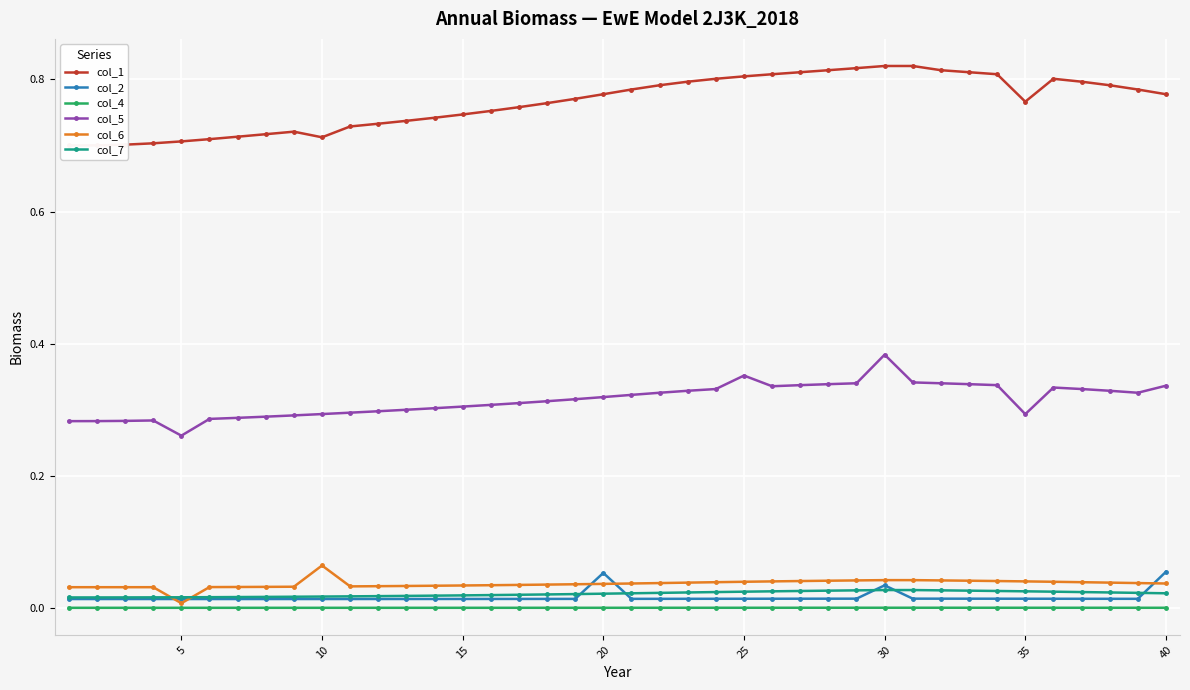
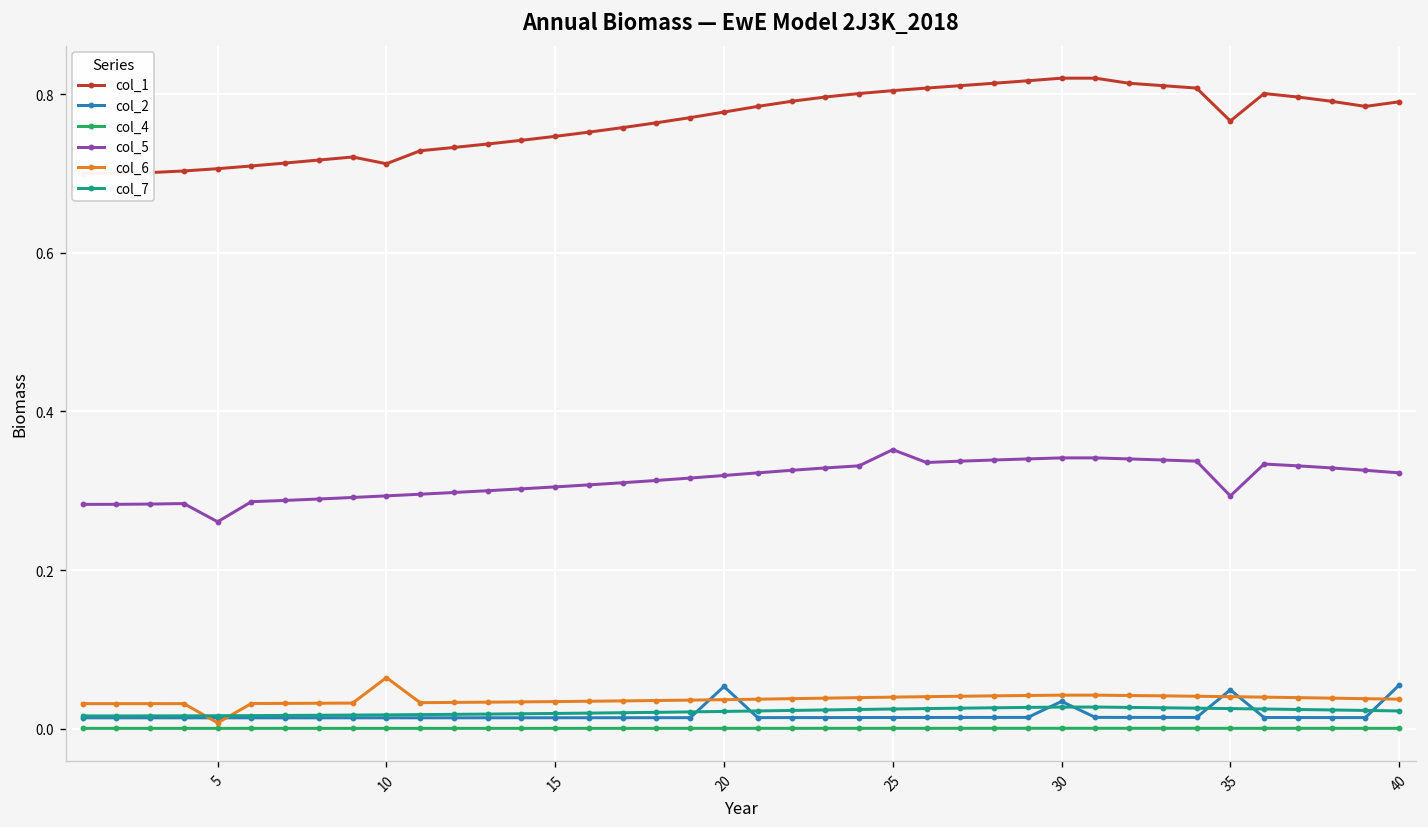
col_5, 30: 0.38 -> 0.34
col_2, 35: 0.01 -> 0.05
col_1, 40: 0.78 -> 0.79
col_5, 40: 0.34 -> 0.32
